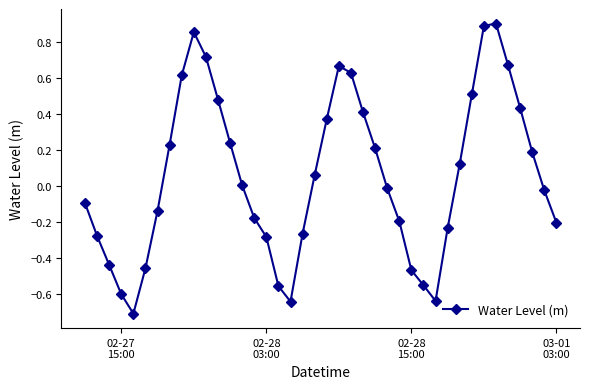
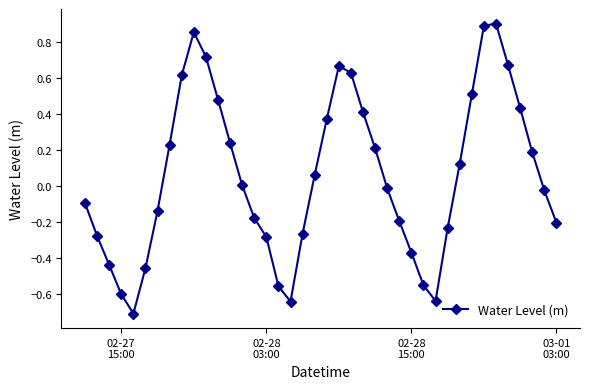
02-28 15:00: -0.47 -> -0.37
